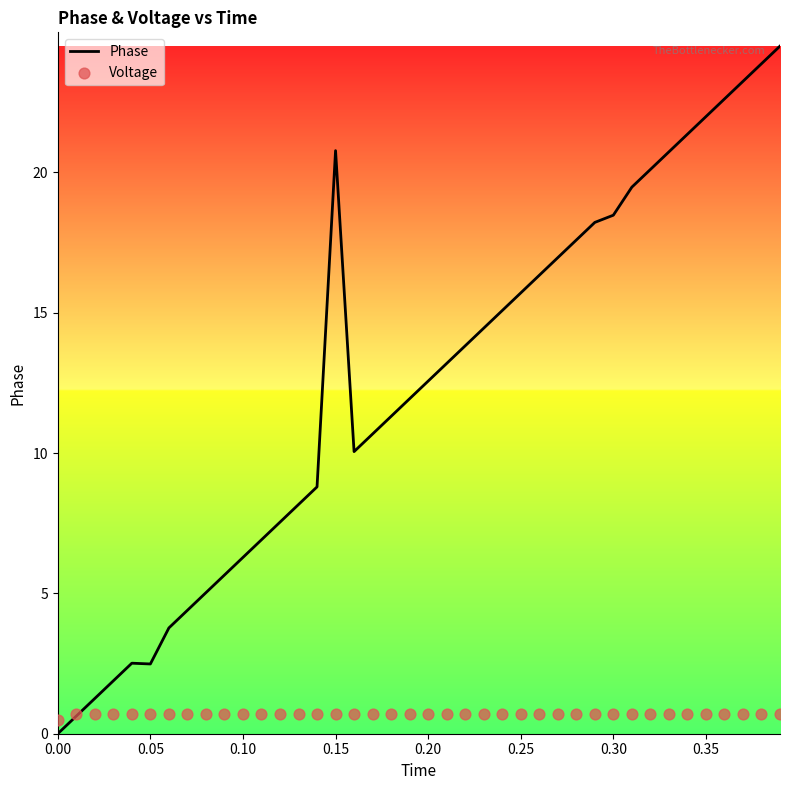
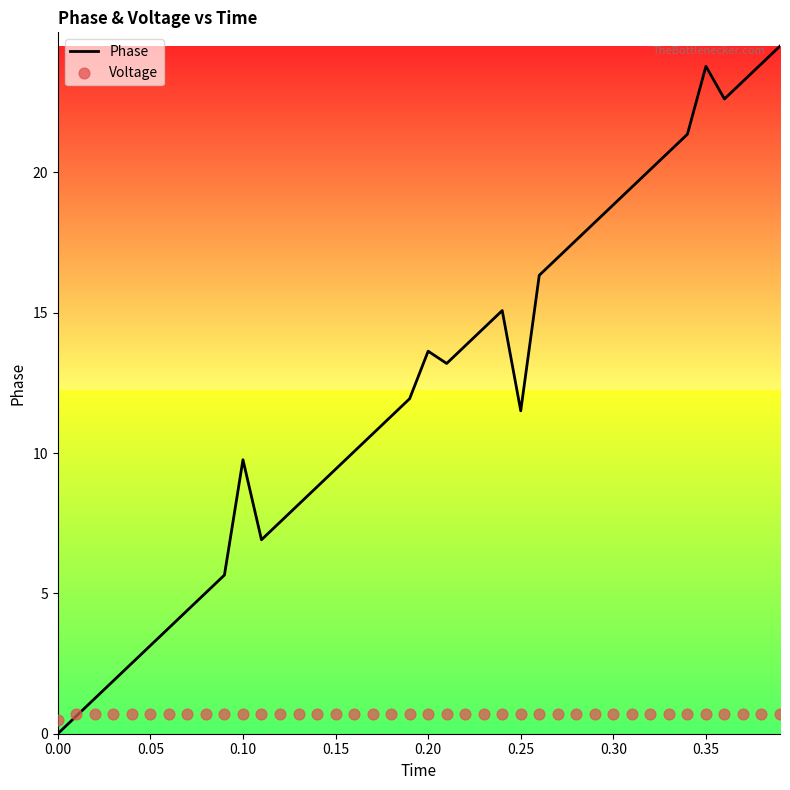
Phase, 0.05: 2.5 -> 3.1
Phase, 0.10: 6.3 -> 9.8
Phase, 0.15: 20.8 -> 9.4
Phase, 0.20: 12.6 -> 13.6
Phase, 0.25: 15.7 -> 11.5
Phase, 0.30: 18.5 -> 18.8
Phase, 0.35: 22.0 -> 23.8
